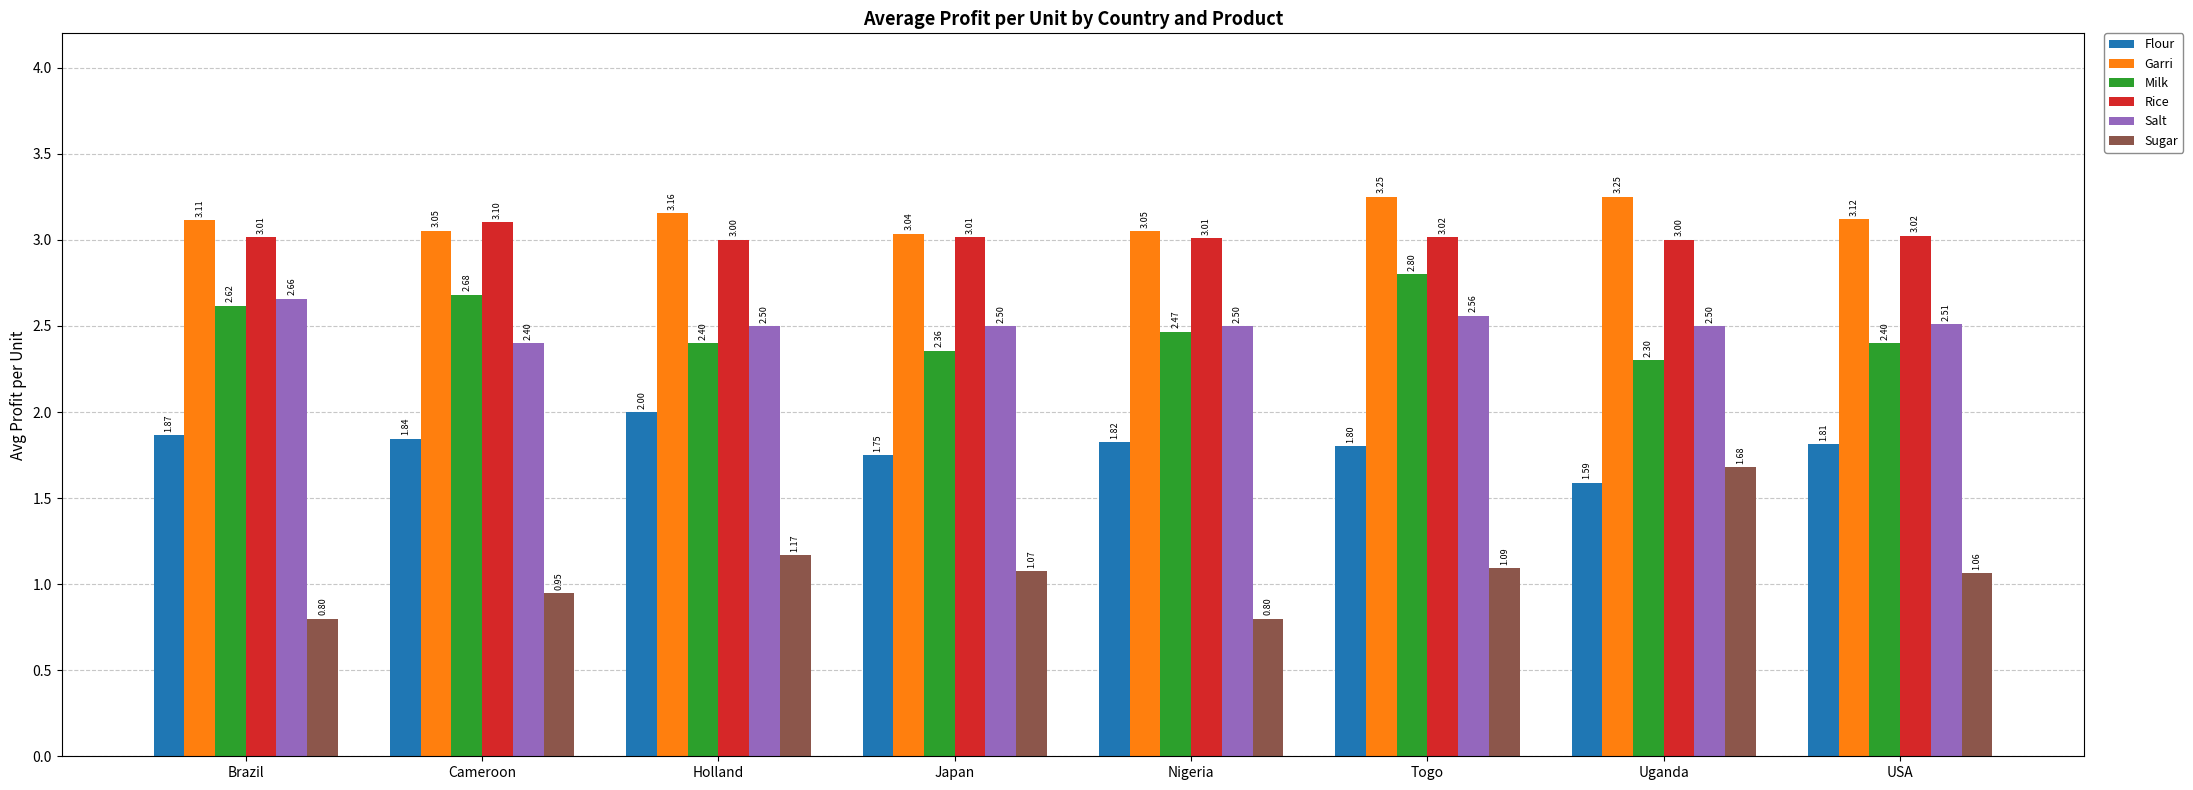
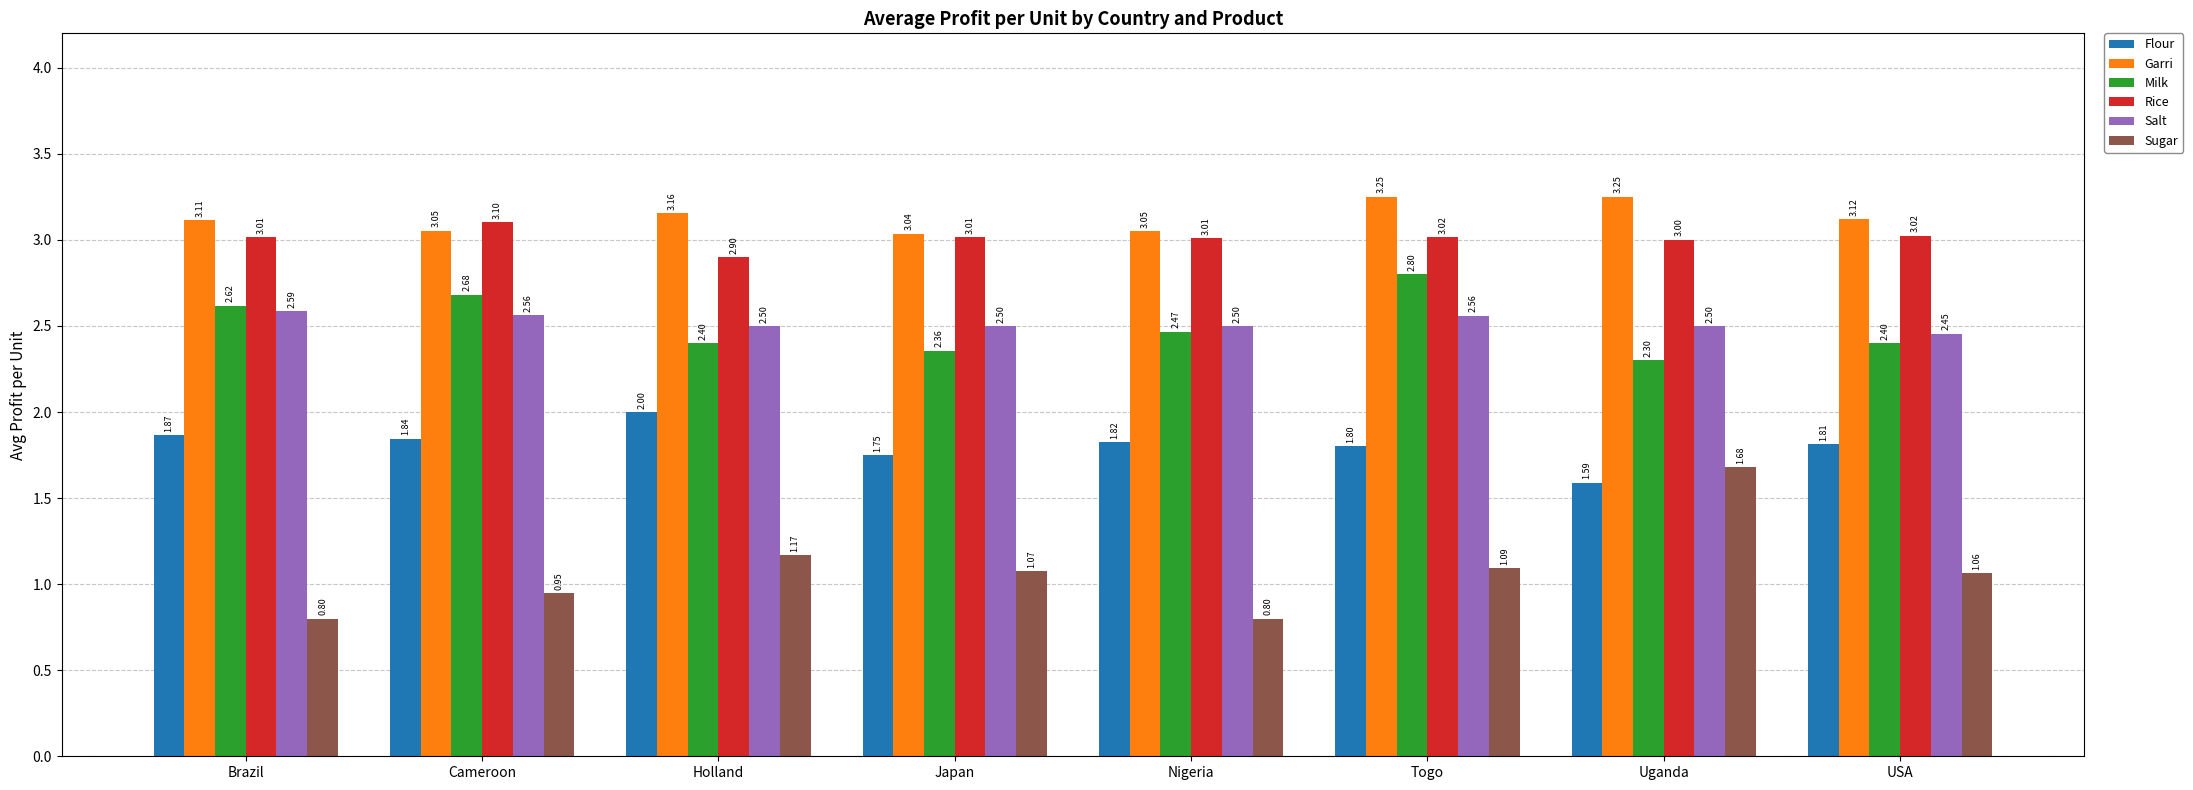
Salt, Brazil: 2.66 -> 2.59
Salt, Cameroon: 2.40 -> 2.56
Rice, Holland: 3.00 -> 2.90
Salt, USA: 2.51 -> 2.45
